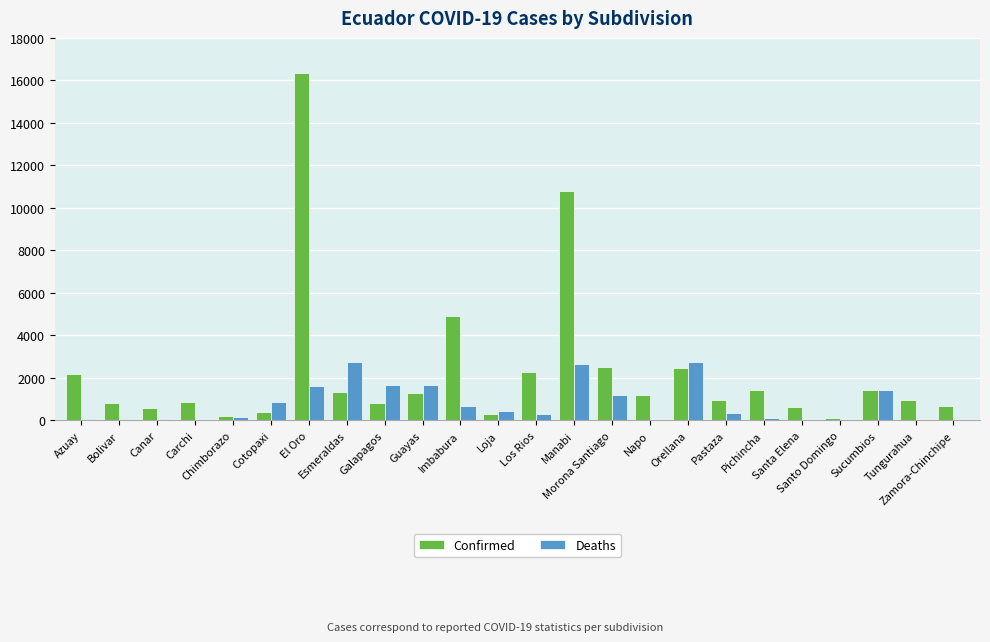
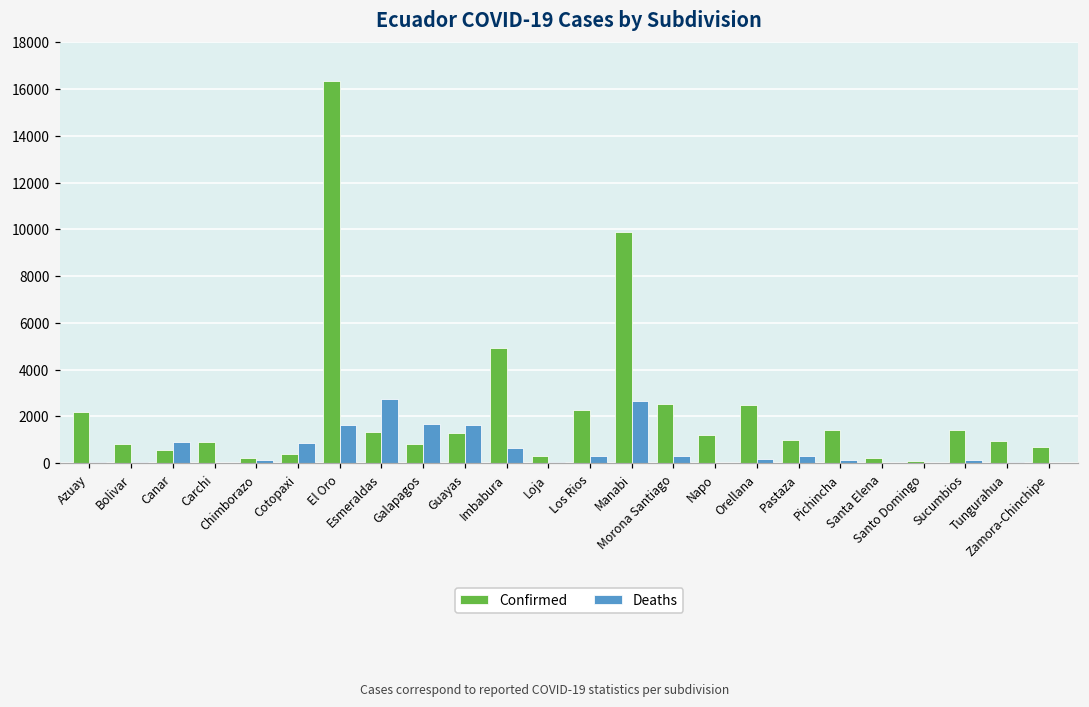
Deaths, Canar: 0 -> 900
Deaths, Loja: 500 -> 0
Confirmed, Manabi: 10800 -> 9900
Deaths, Morona Santiago: 1200 -> 300
Deaths, Orellana: 2700 -> 200
Confirmed, Santa Elena: 600 -> 200
Deaths, Sucumbios: 1400 -> 100
